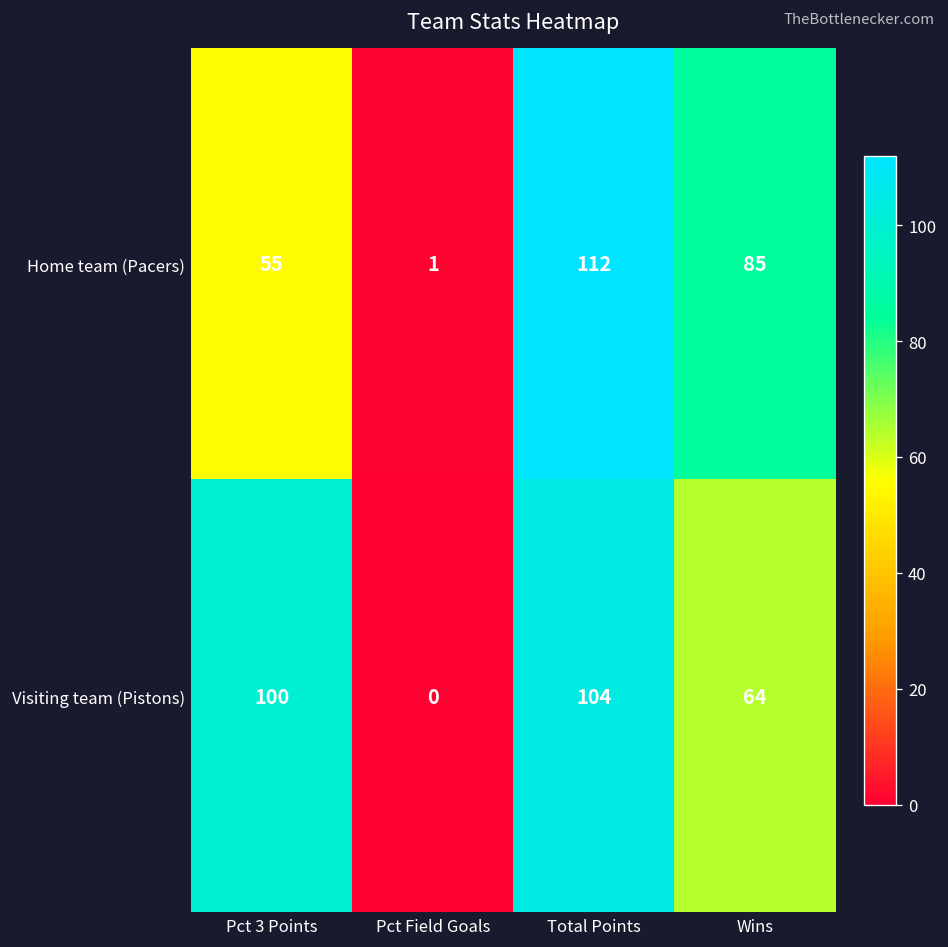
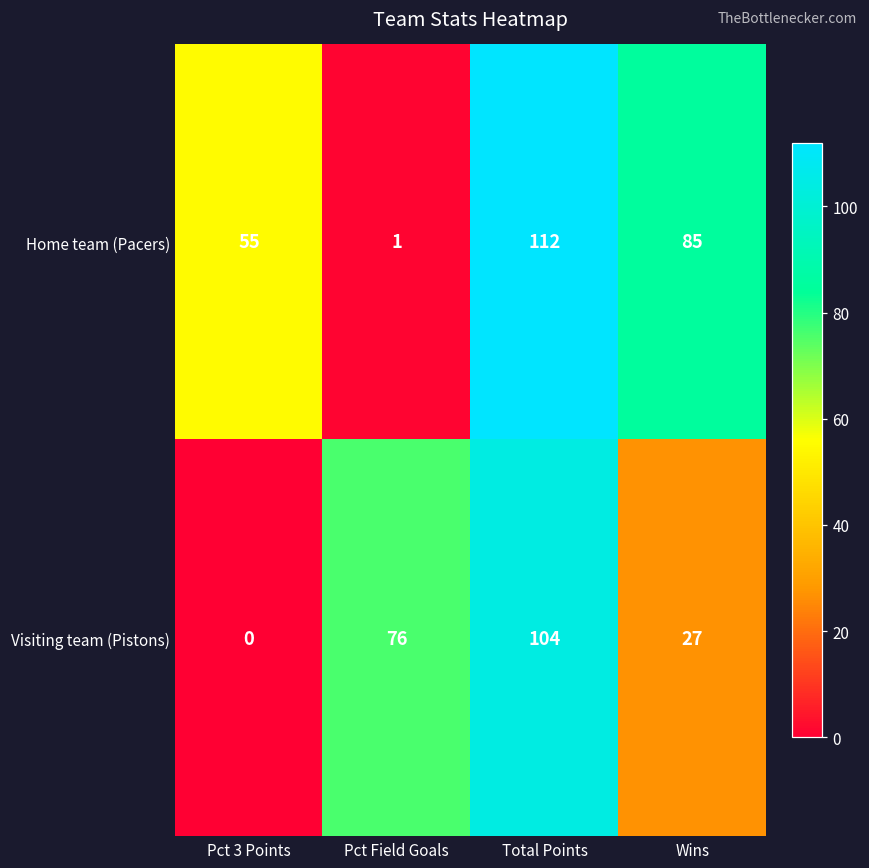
Visiting team (Pistons), Pct 3 Points: 100 -> 0
Visiting team (Pistons), Pct Field Goals: 0 -> 76
Visiting team (Pistons), Wins: 64 -> 27
